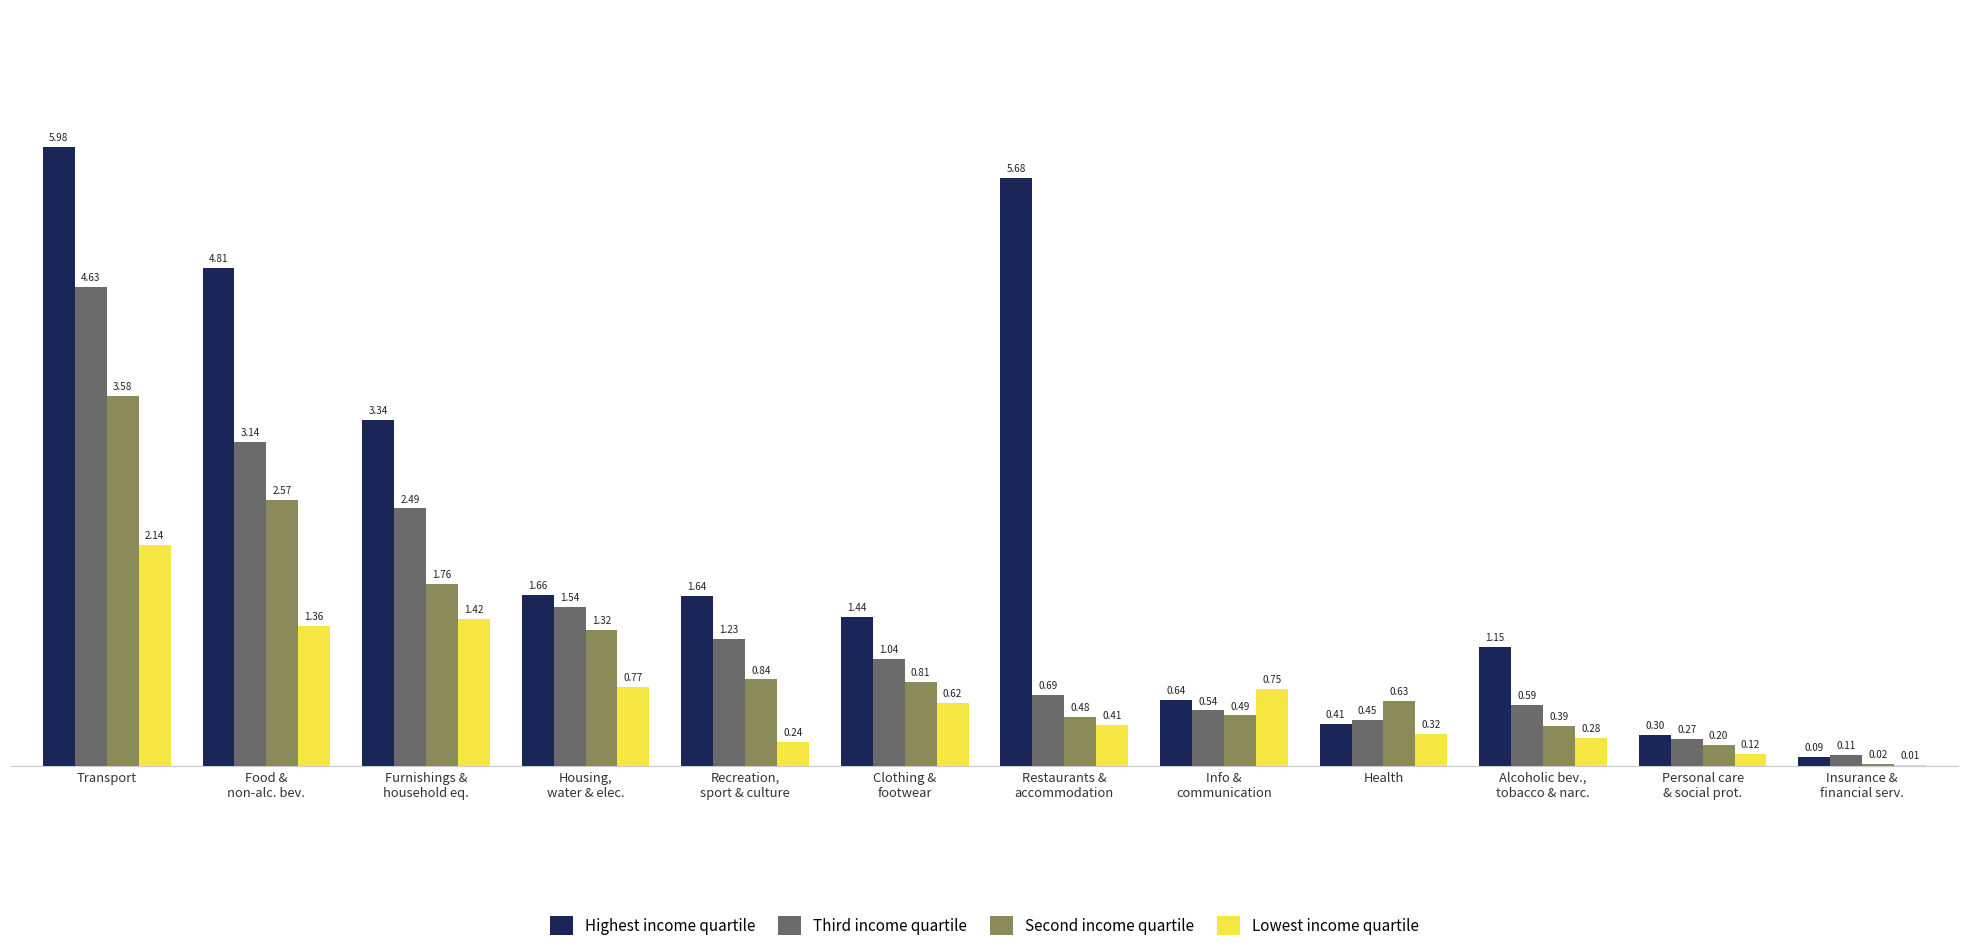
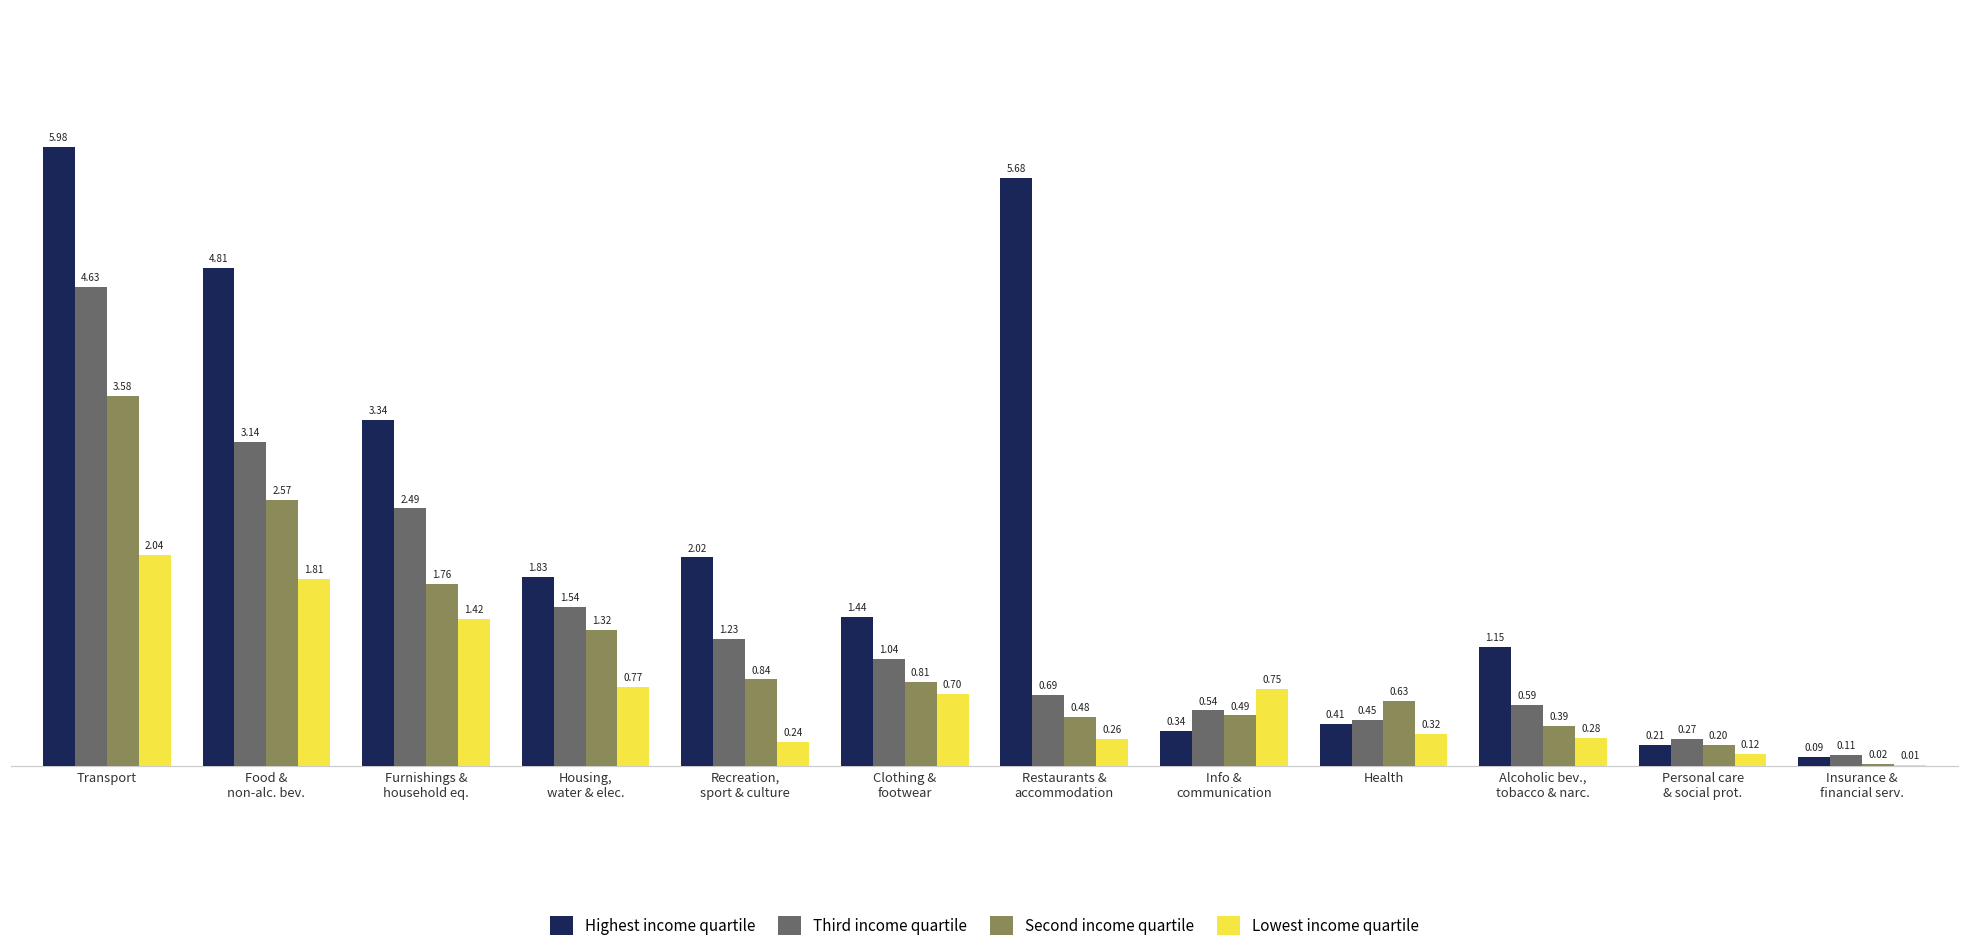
Lowest income quartile, Transport: 2.14 -> 2.04
Lowest income quartile, Food & non-alc. bev.: 1.36 -> 1.81
Highest income quartile, Housing, water & elec.: 1.66 -> 1.83
Highest income quartile, Recreation, sport & culture: 1.64 -> 2.02
Lowest income quartile, Clothing & footwear: 0.62 -> 0.70
Lowest income quartile, Restaurants & accommodation: 0.41 -> 0.26
Highest income quartile, Info & communication: 0.64 -> 0.34
Highest income quartile, Personal care & social prot.: 0.30 -> 0.21
